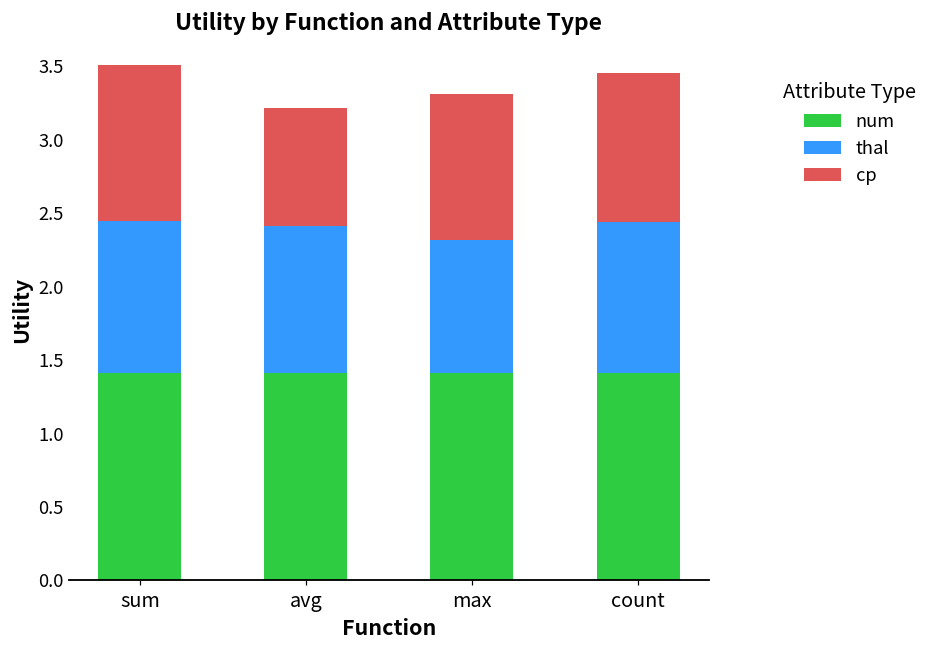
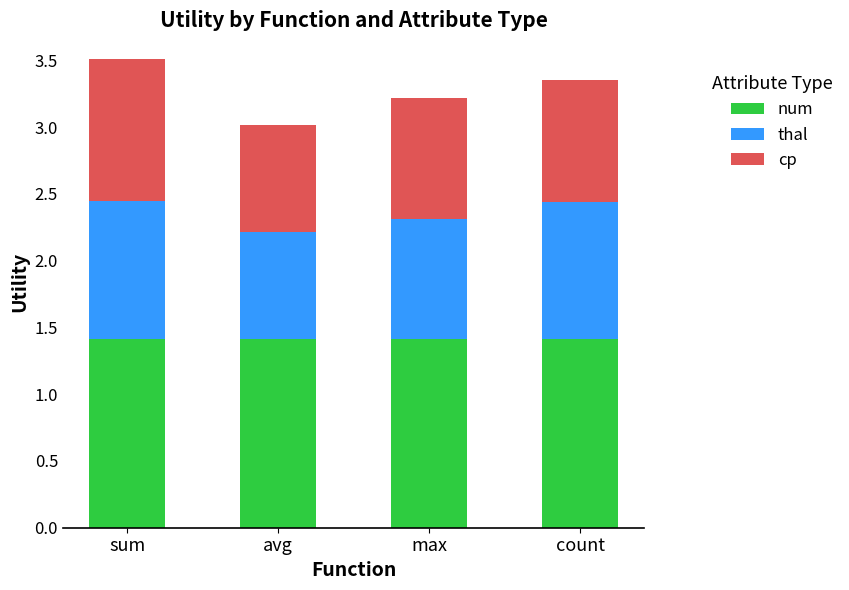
thal, avg: 1.0 -> 0.8
cp, max: 1.0 -> 0.9
cp, count: 1.01 -> 0.91
